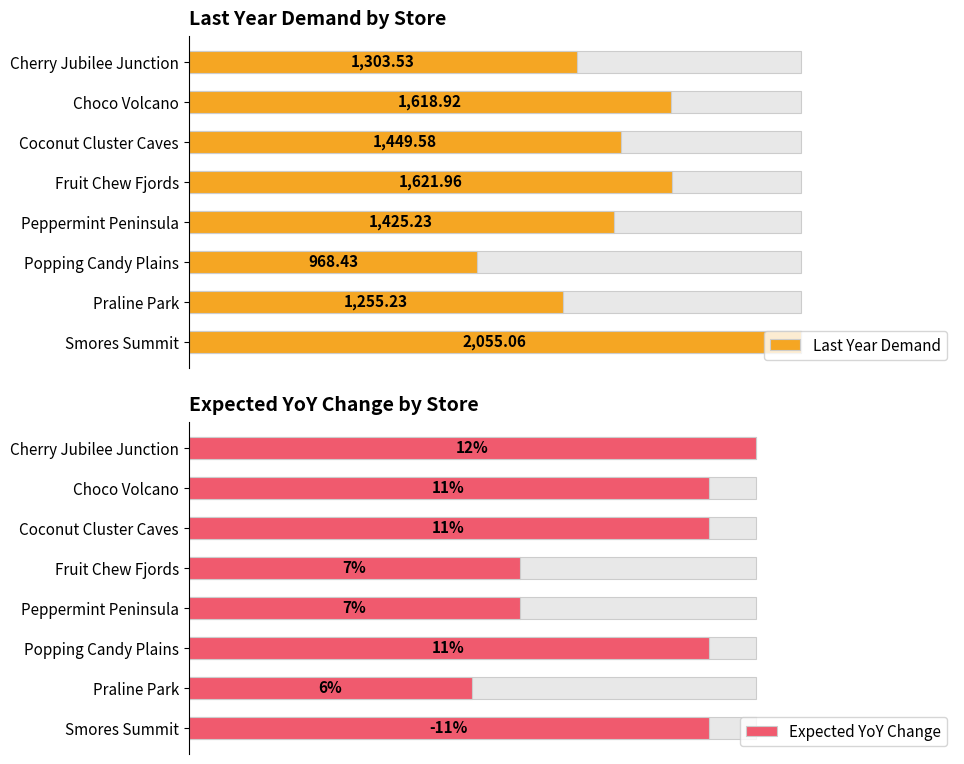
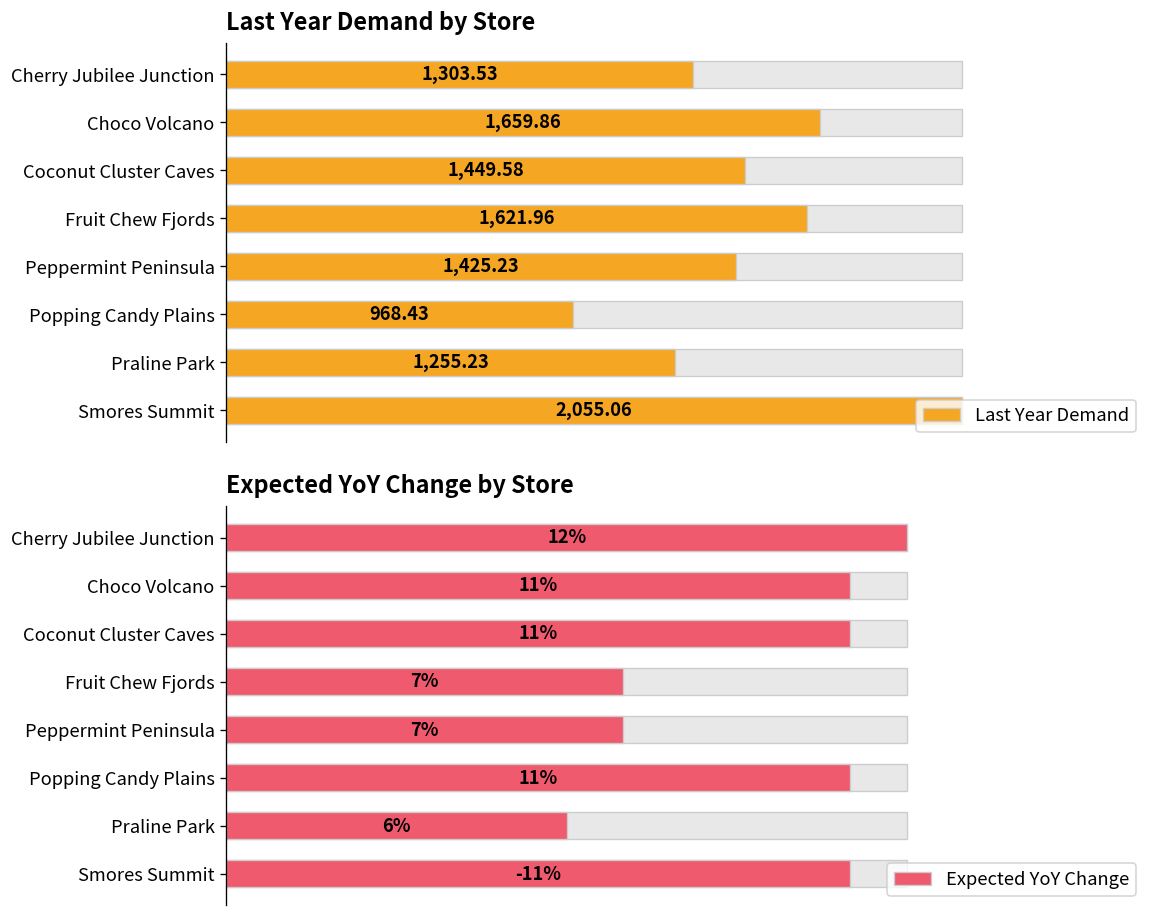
Last Year Demand by Store, Last Year Demand, Choco Volcano: 1,618.92 -> 1,659.86
